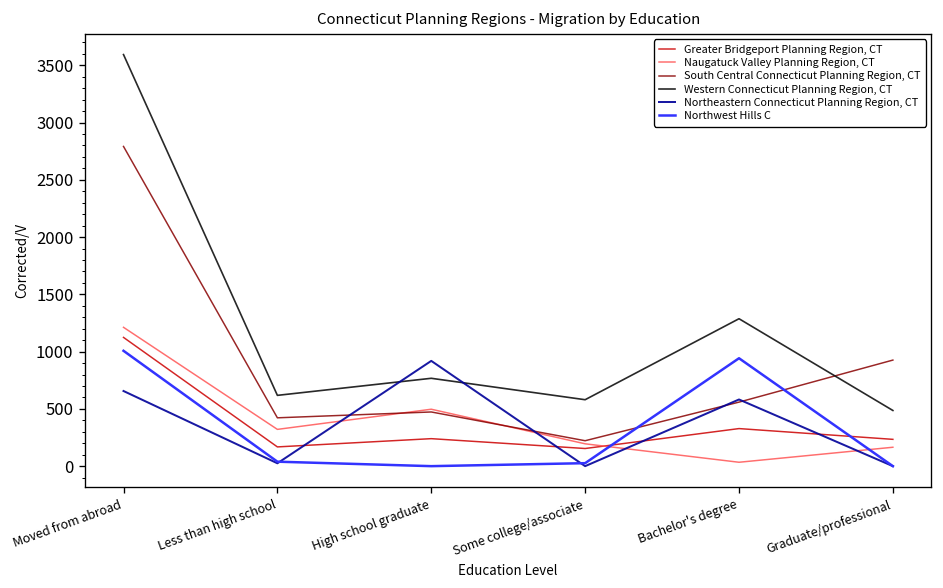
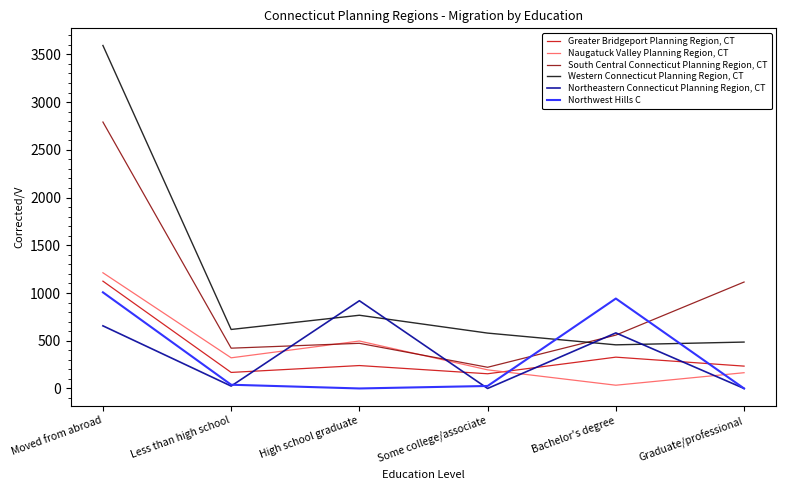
Western Connecticut Planning Region, CT, Bachelor's degree: 1300 -> 500
South Central Connecticut Planning Region, CT, Graduate/professional: 900 -> 1100
